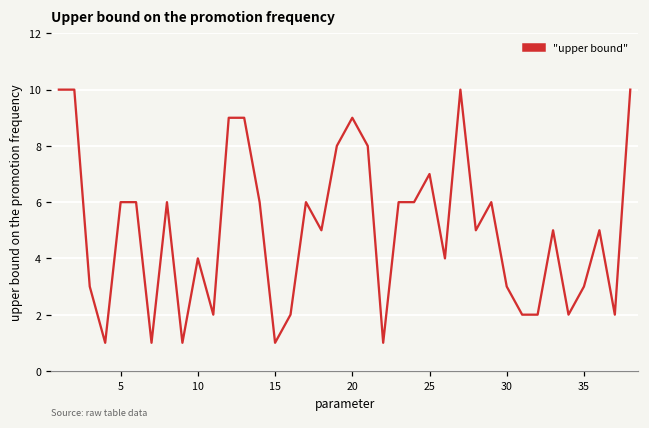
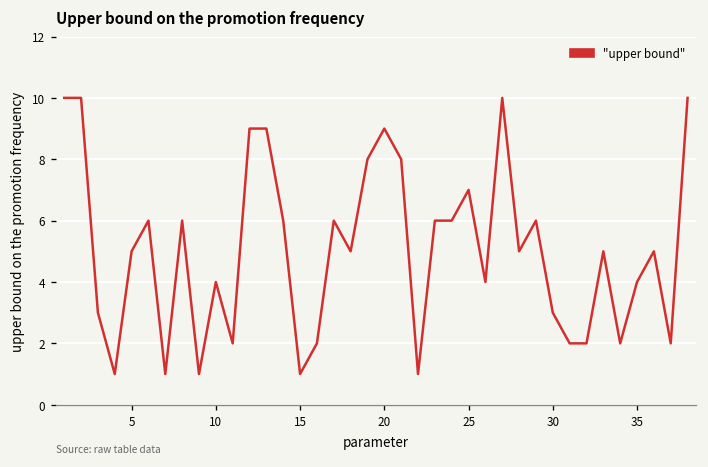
5: 6 -> 5
35: 3 -> 4
